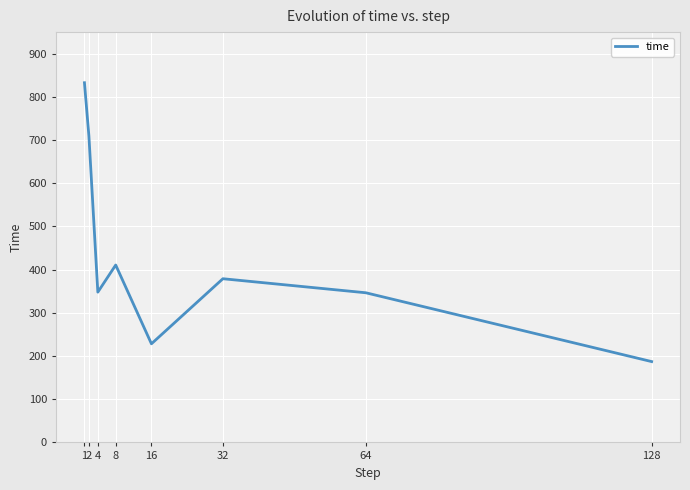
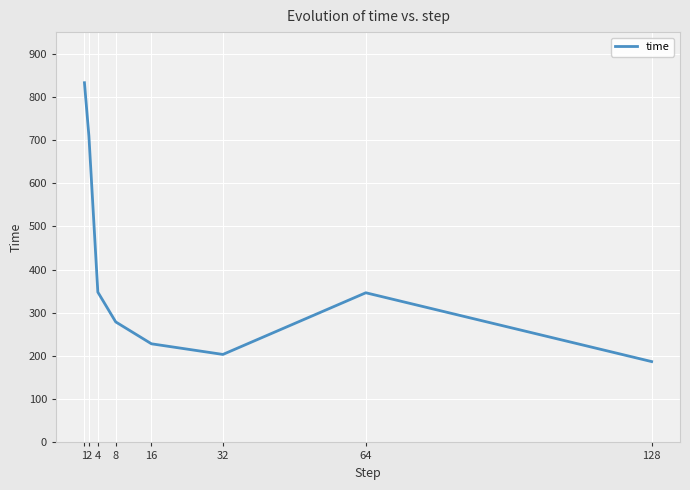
8: 410 -> 280
32: 380 -> 200
